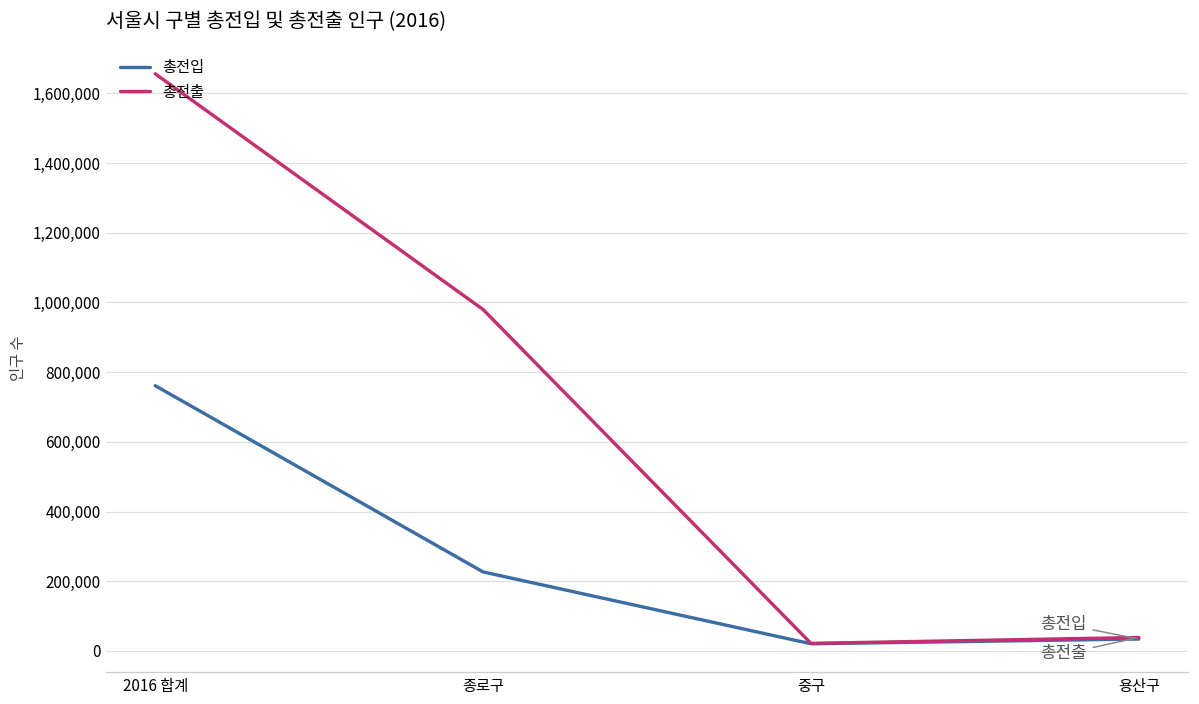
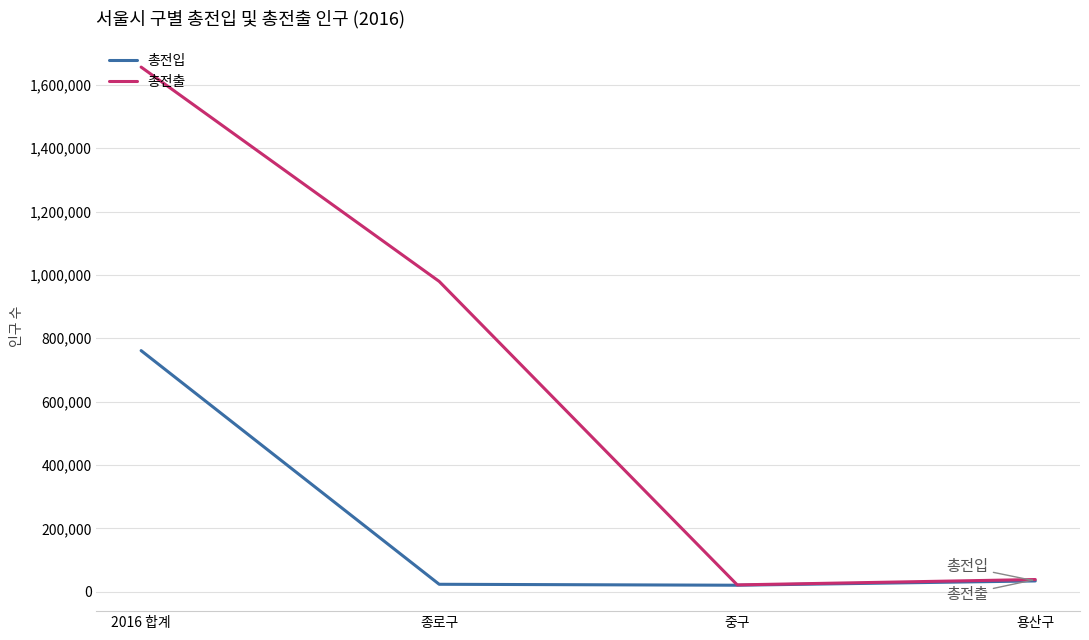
총전입, 종로구: 230,000 -> 20,000
